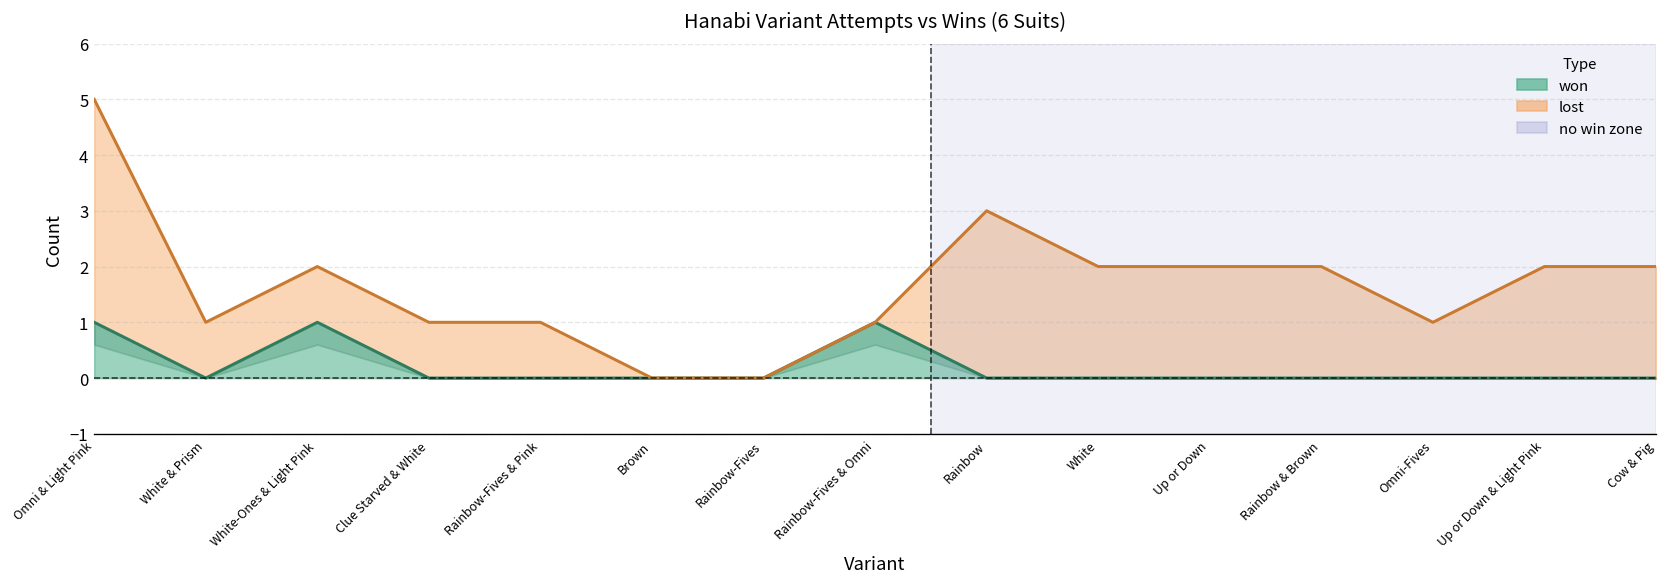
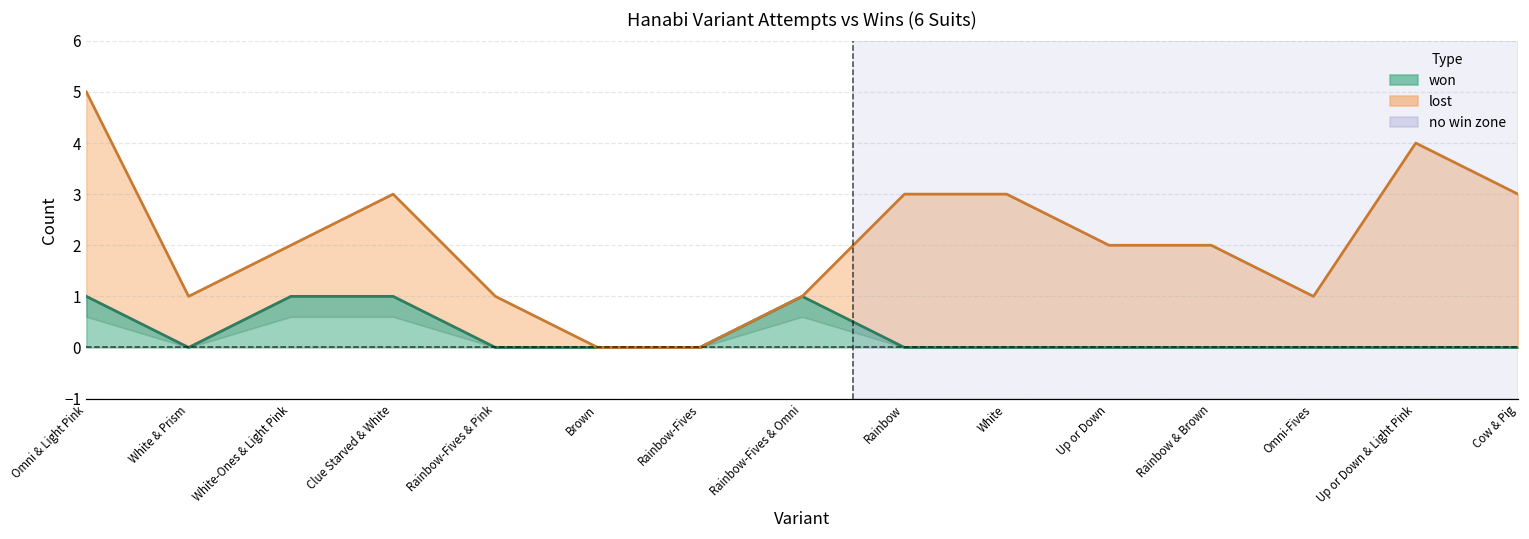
won, Clue Starved & White: 0 -> 1
lost, Clue Starved & White: 1 -> 2
lost, White: 2 -> 3
lost, Up or Down & Light Pink: 2 -> 4
lost, Cow & Pig: 2 -> 3
